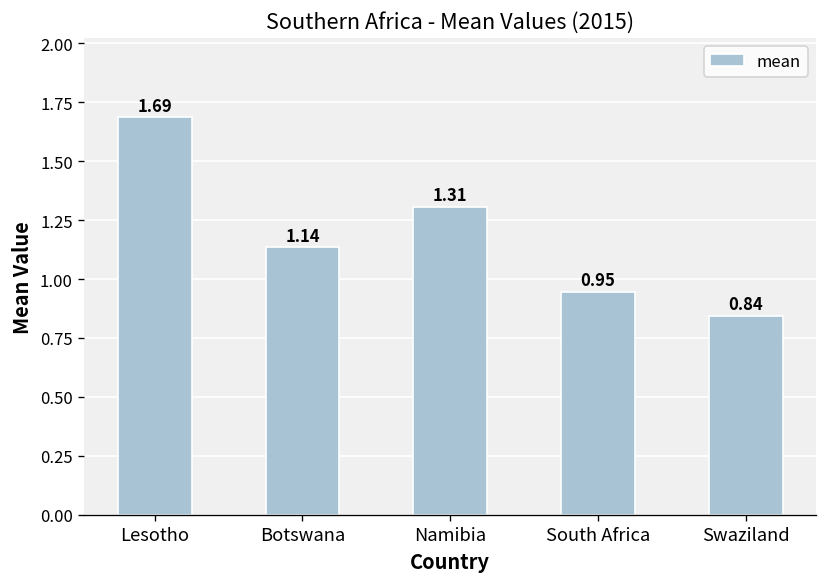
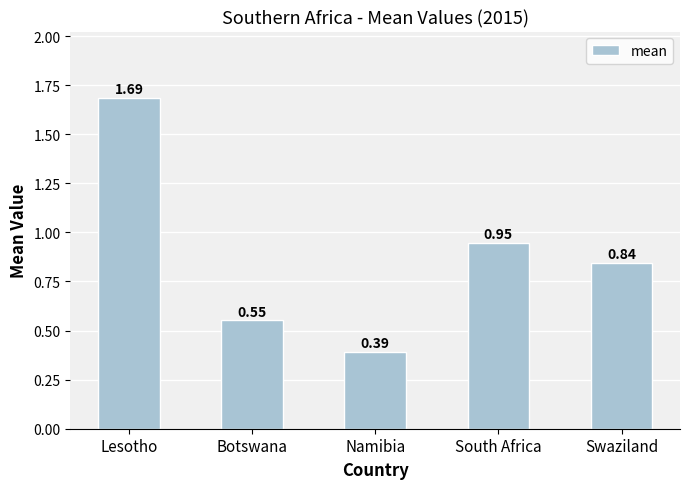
Botswana: 1.14 -> 0.55
Namibia: 1.31 -> 0.39
